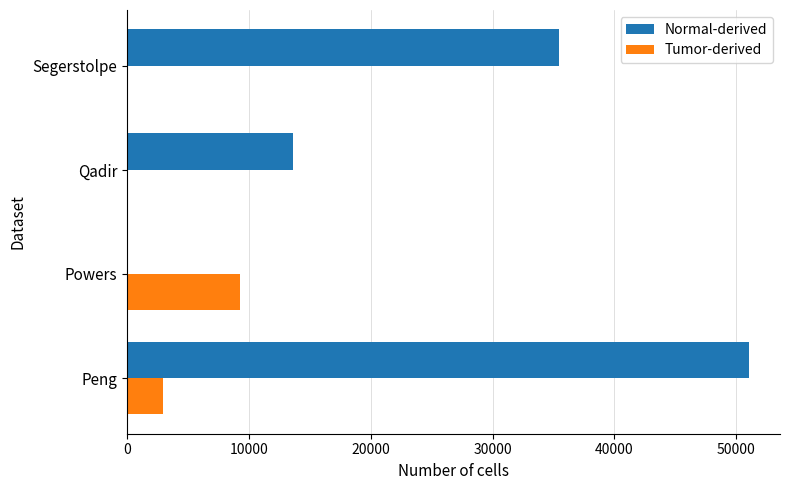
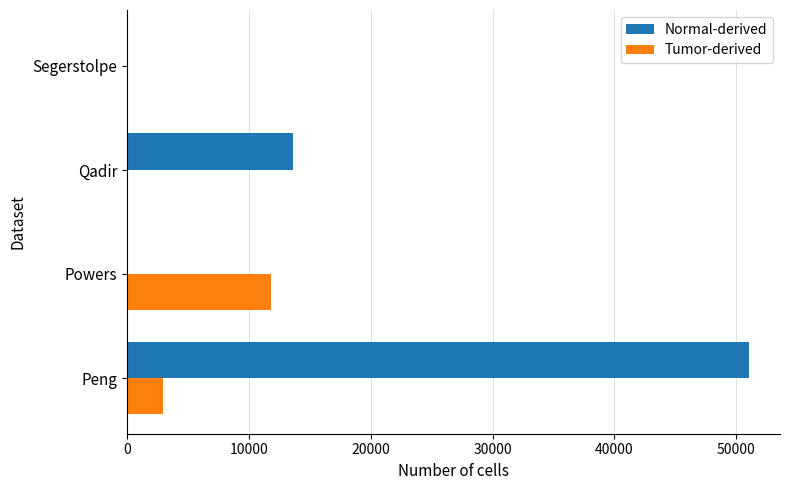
Normal-derived, Segerstolpe: 35400 -> 100
Tumor-derived, Powers: 9300 -> 11800
